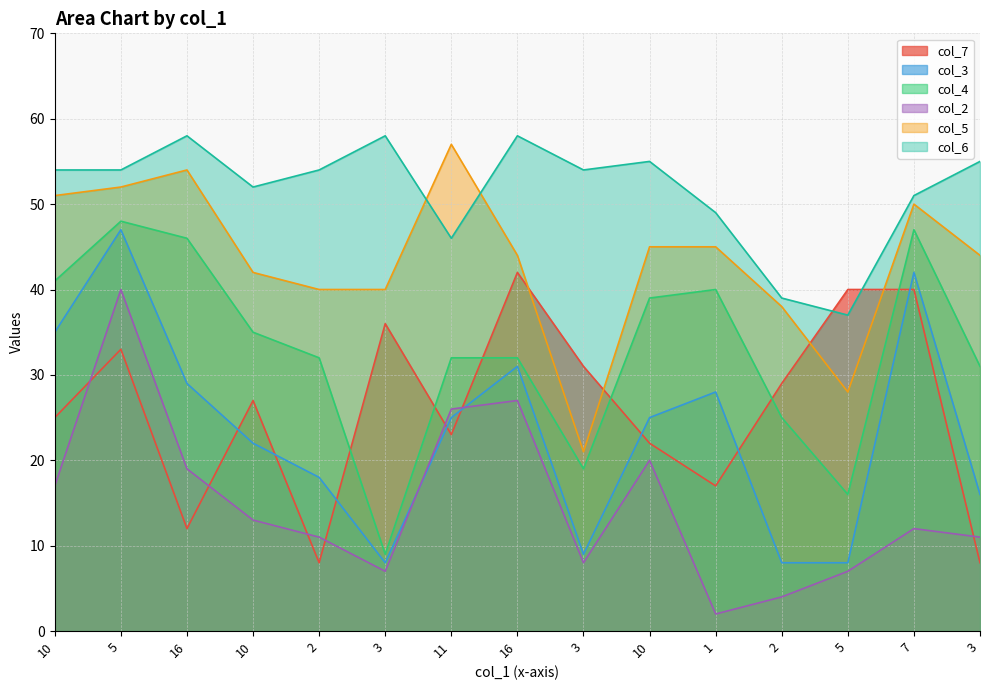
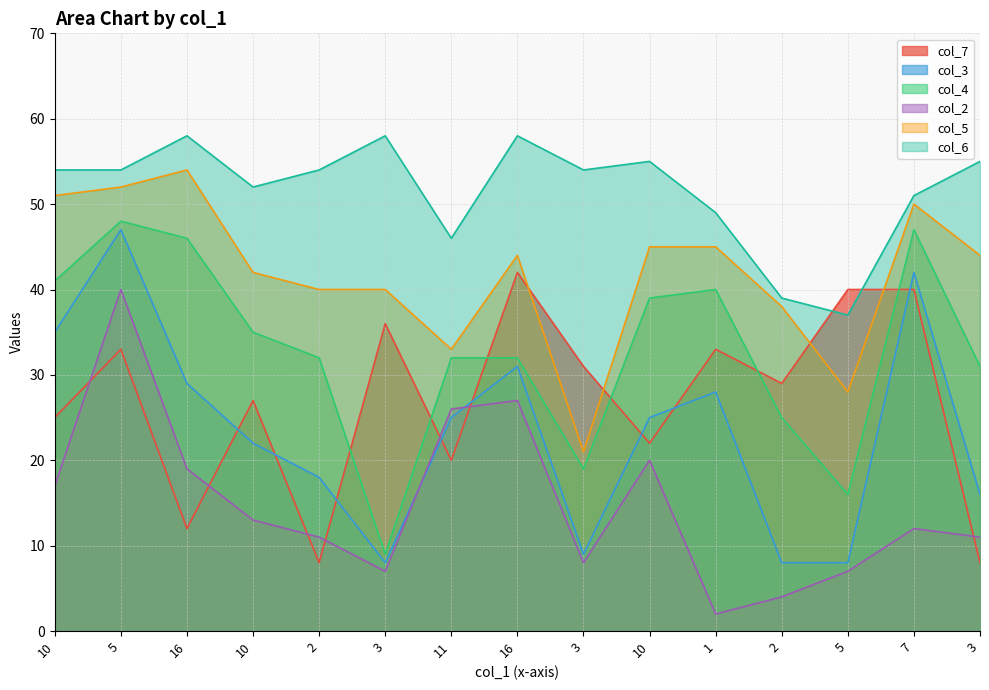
col_7, 11: 23 -> 20
col_5, 11: 57 -> 33
col_7, 1: 17 -> 33
